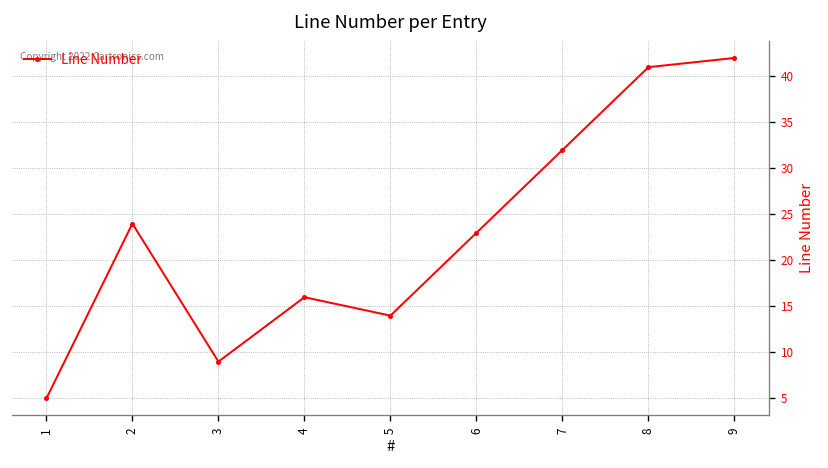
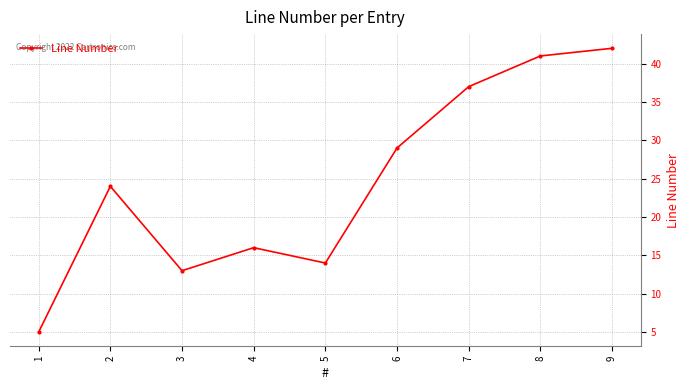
3: 9 -> 13
6: 23 -> 29
7: 32 -> 37
